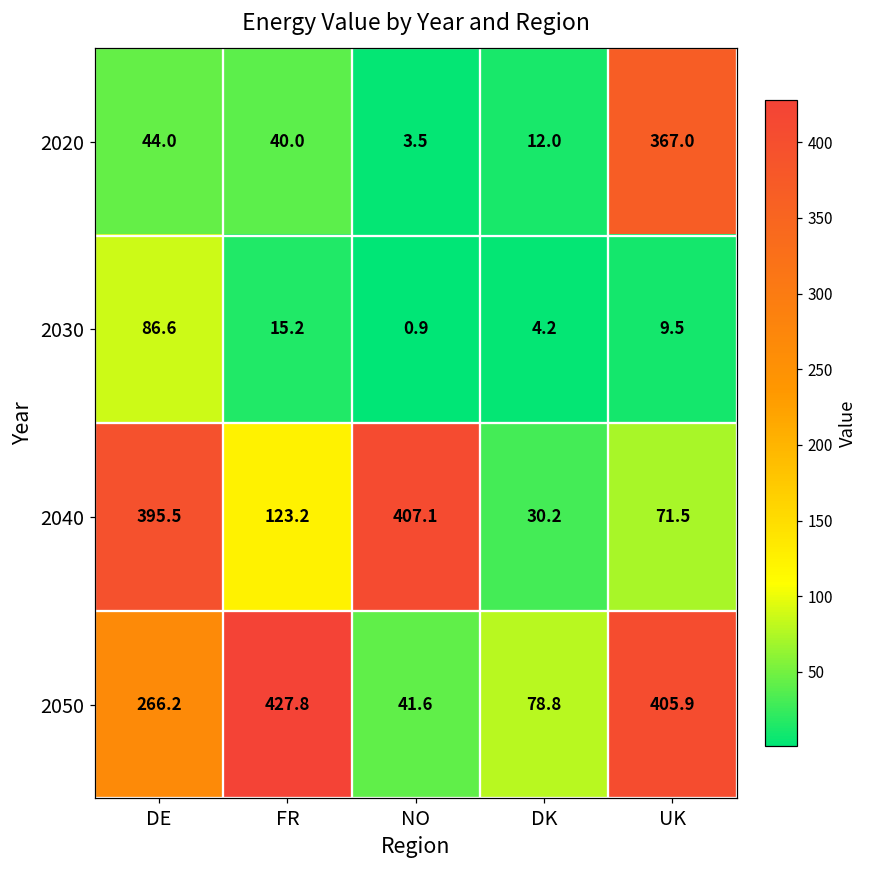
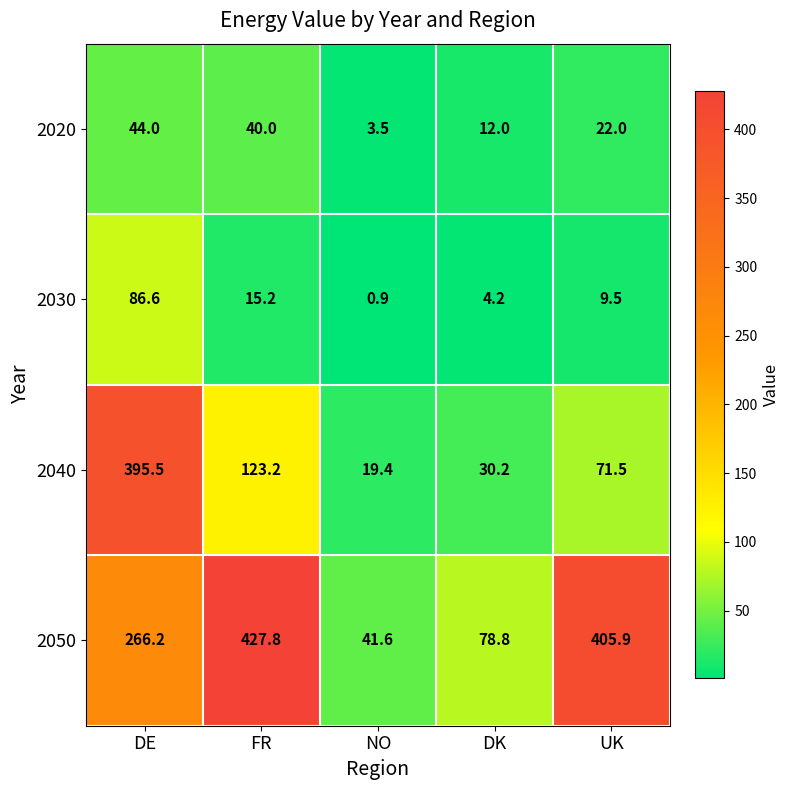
2020, UK: 367.0 -> 22.0
2040, NO: 407.1 -> 19.4
